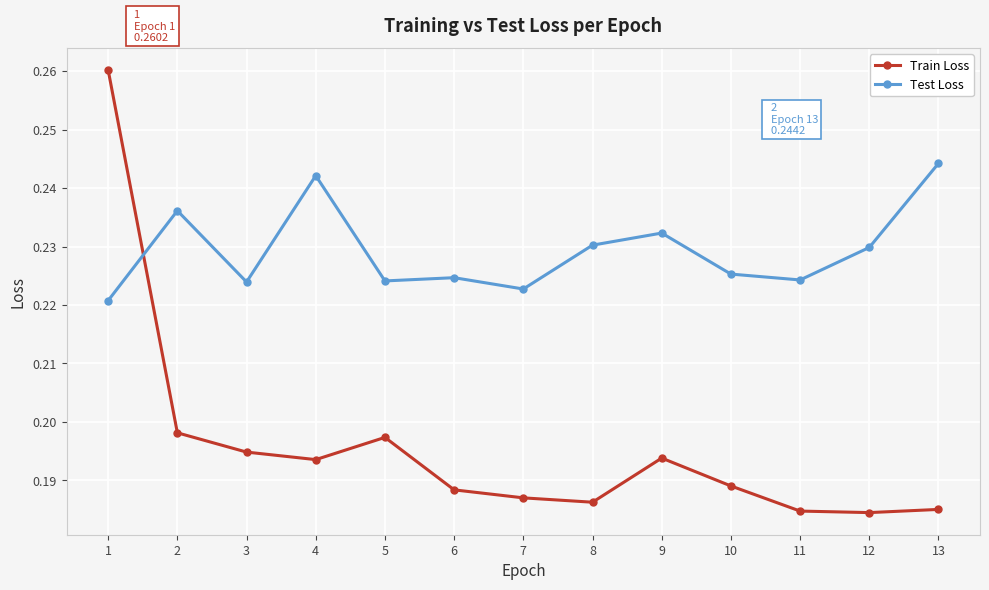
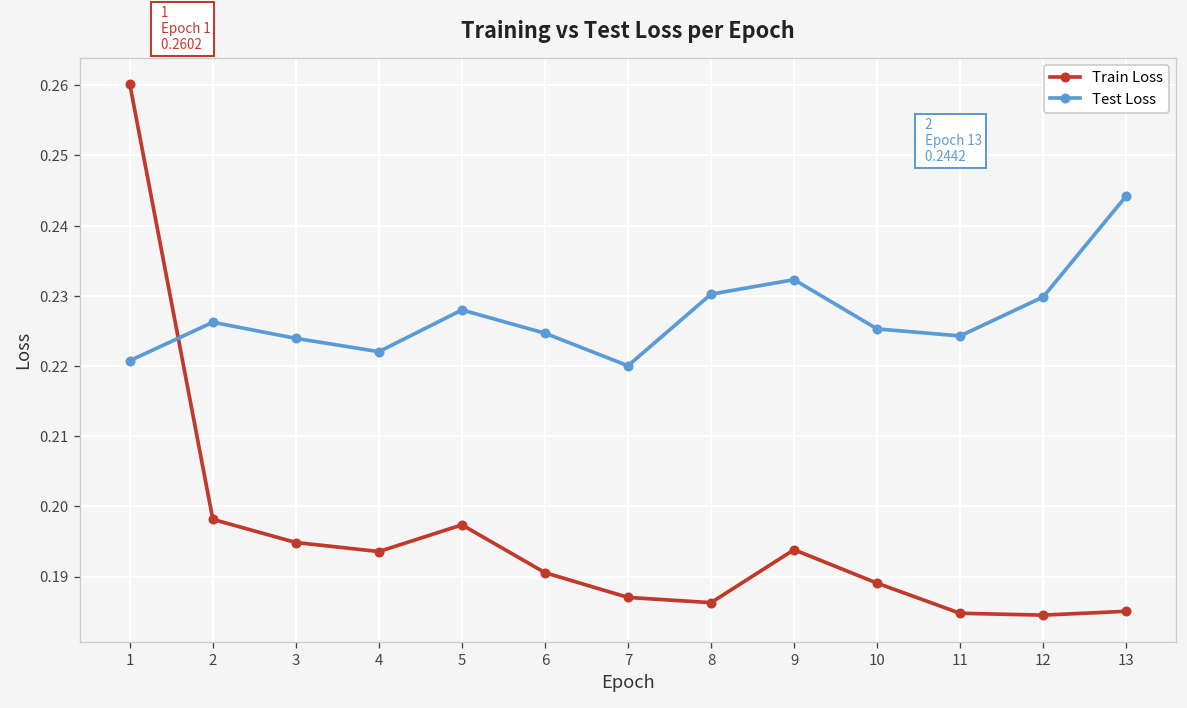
Test Loss, 2: 0.236 -> 0.226
Test Loss, 4: 0.242 -> 0.222
Test Loss, 5: 0.224 -> 0.228
Train Loss, 6: 0.188 -> 0.191
Test Loss, 7: 0.223 -> 0.220
